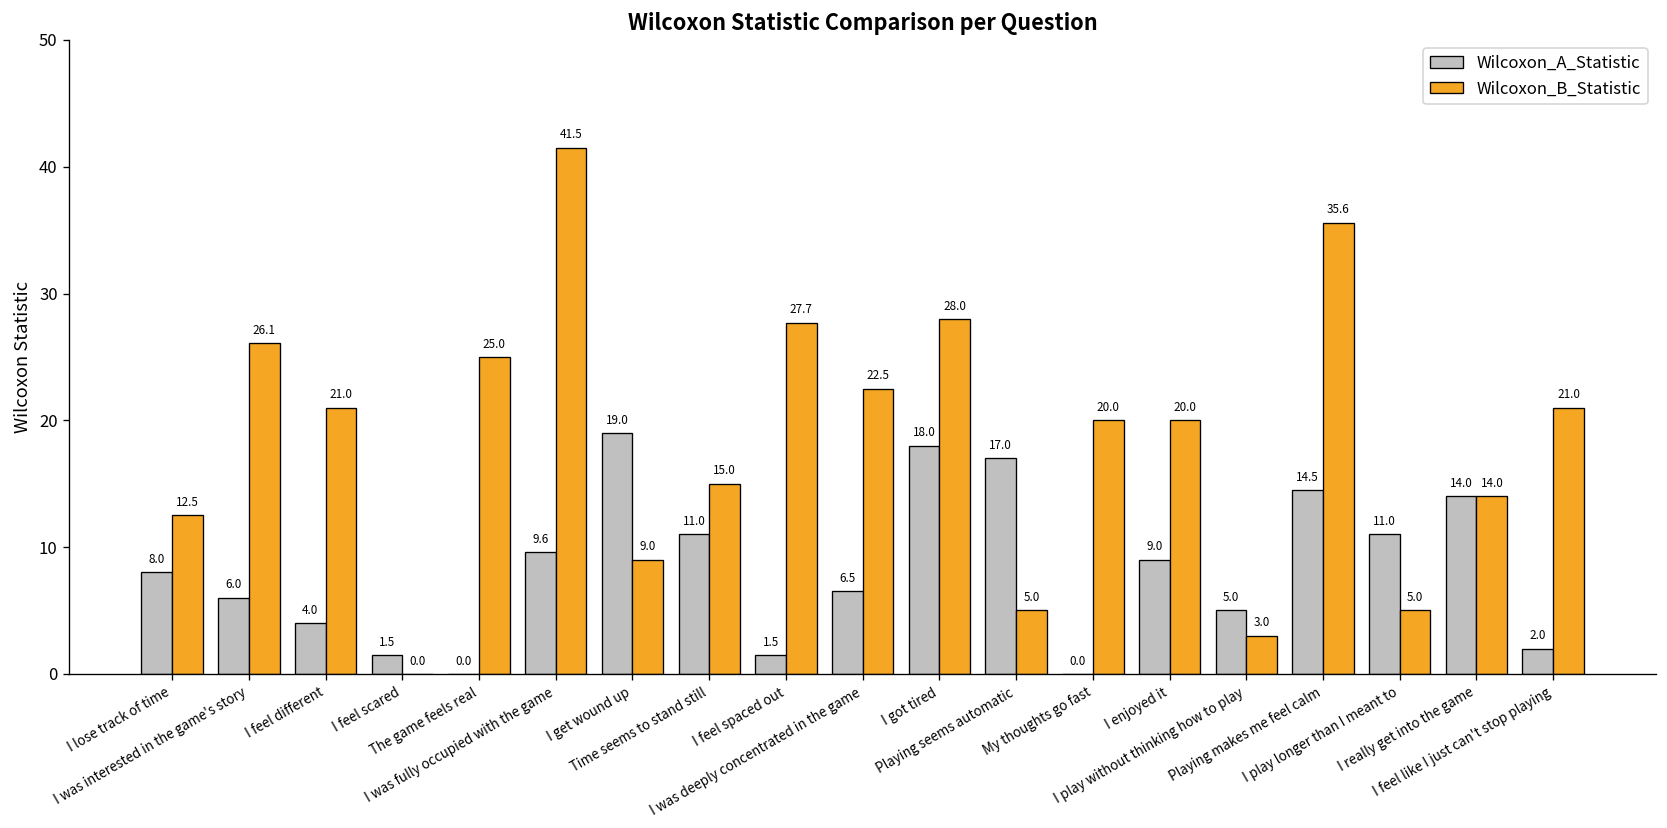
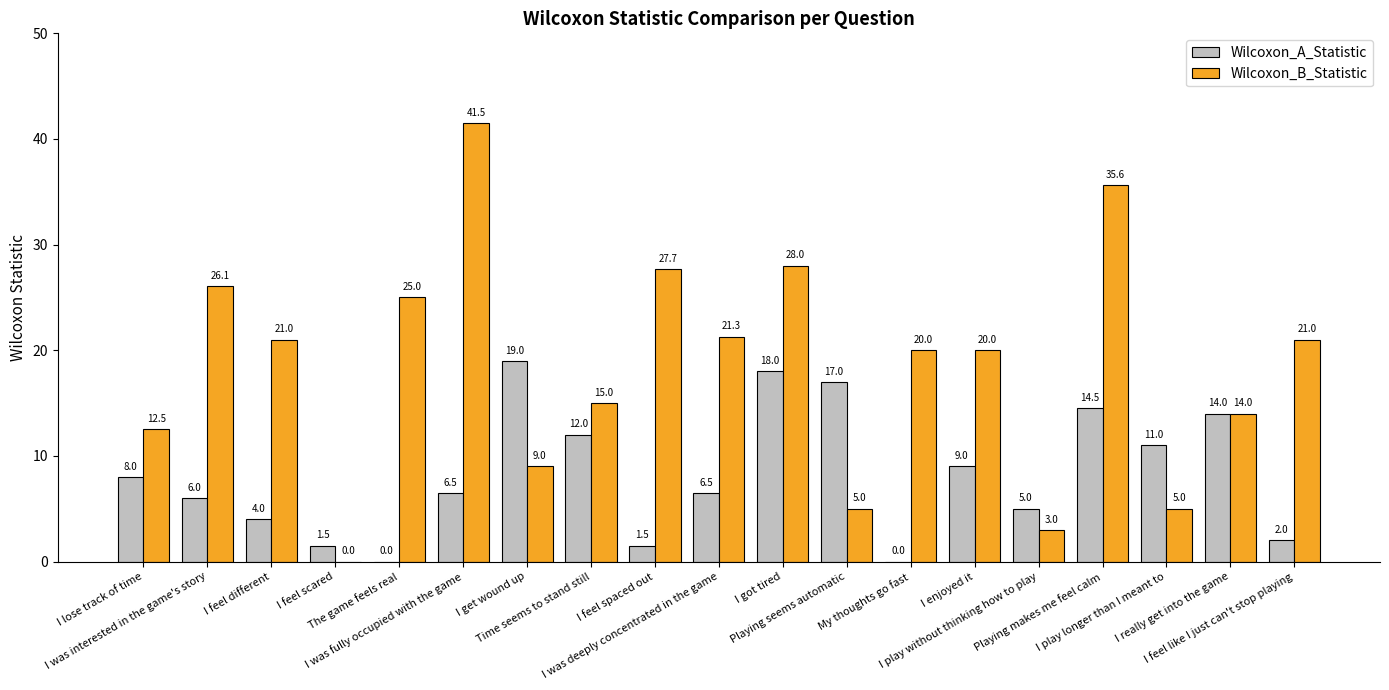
Wilcoxon_A_Statistic, I was fully occupied with the game: 9.6 -> 6.5
Wilcoxon_A_Statistic, Time seems to stand still: 11.0 -> 12.0
Wilcoxon_B_Statistic, I was deeply concentrated in the game: 22.5 -> 21.3
